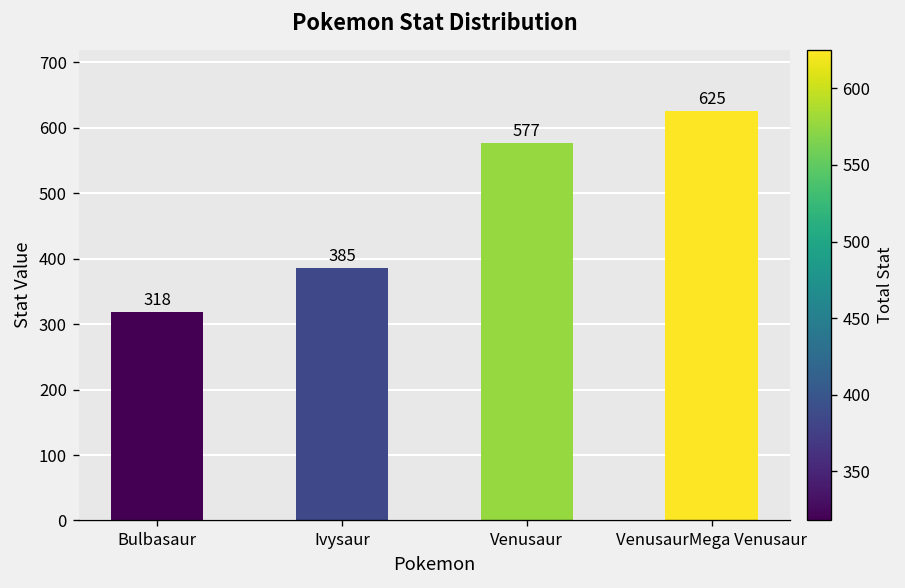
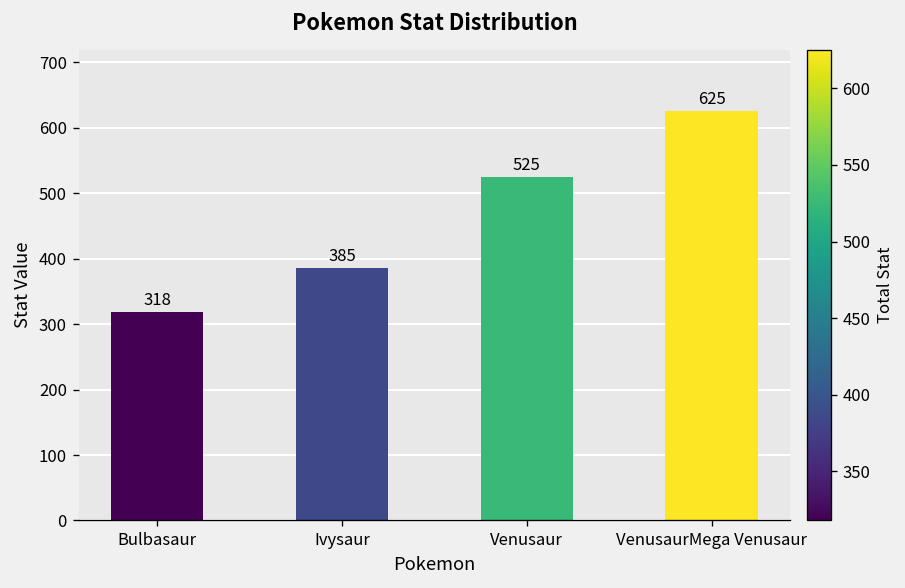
Venusaur: 577 -> 525
